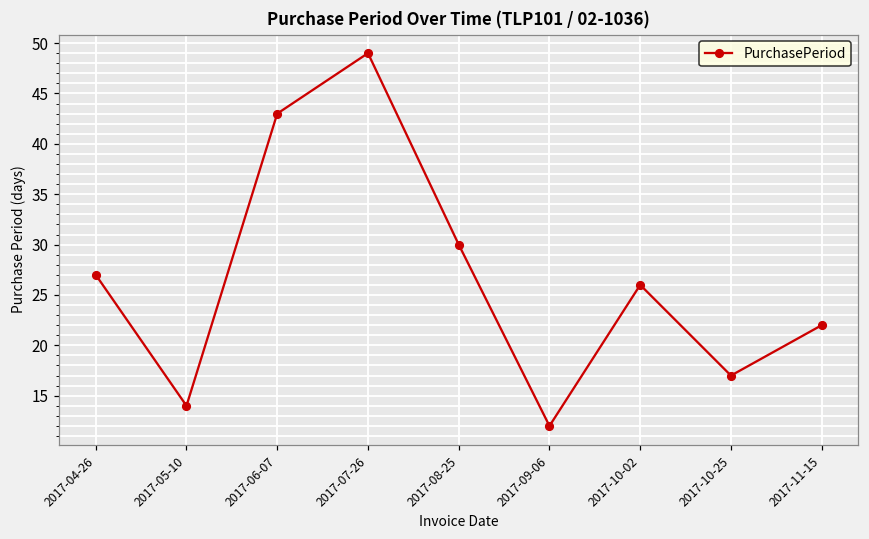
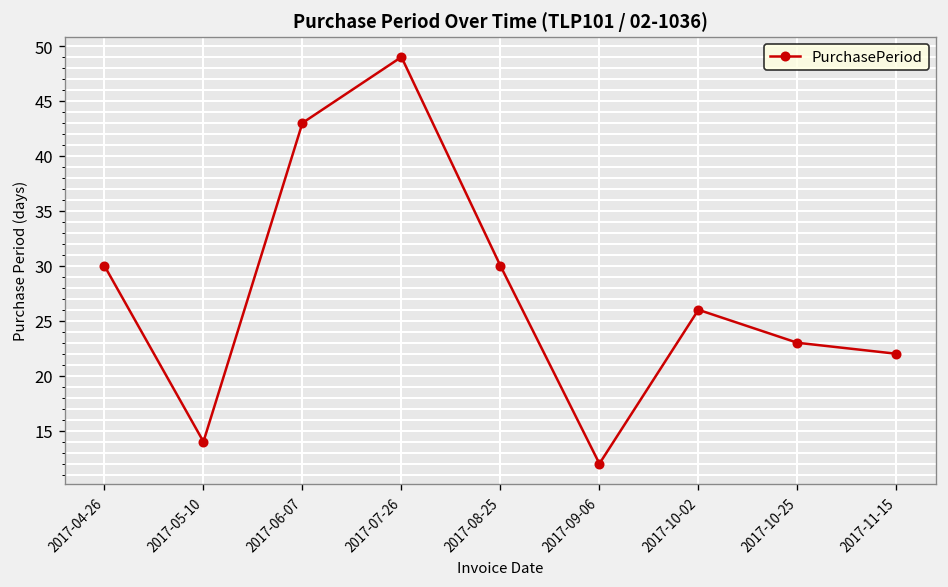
2017-04-26: 27 -> 30
2017-10-25: 17 -> 23
